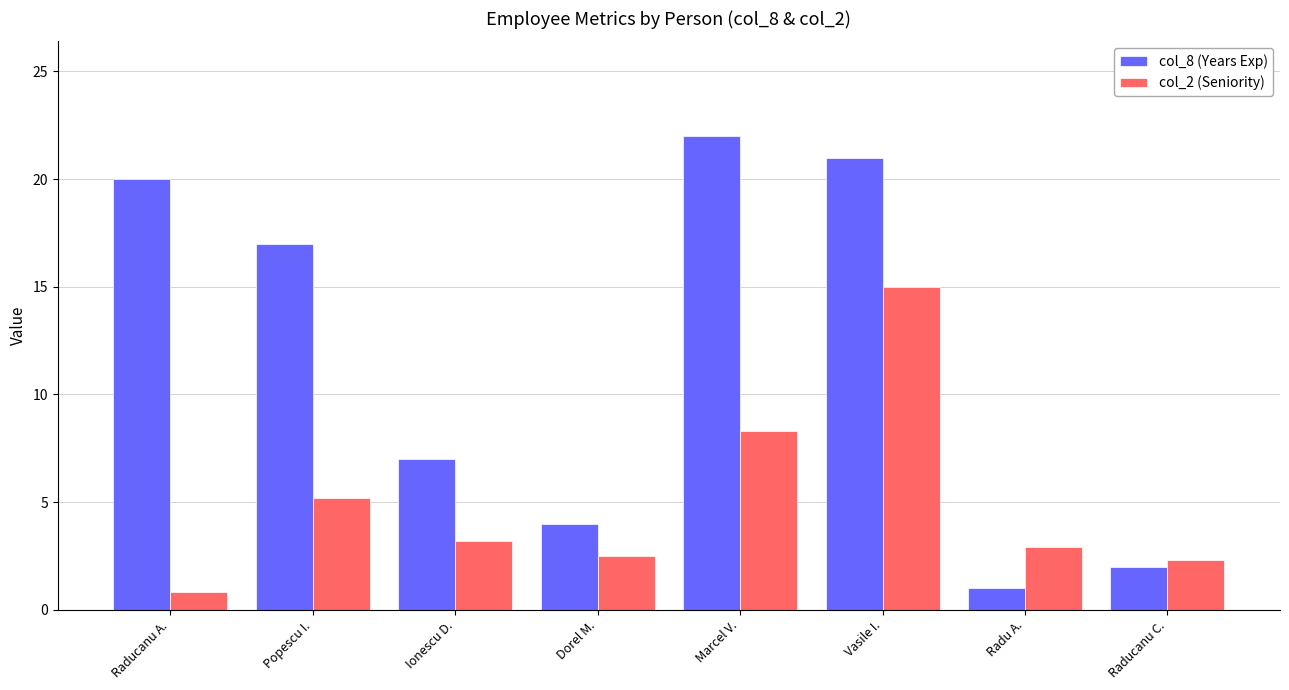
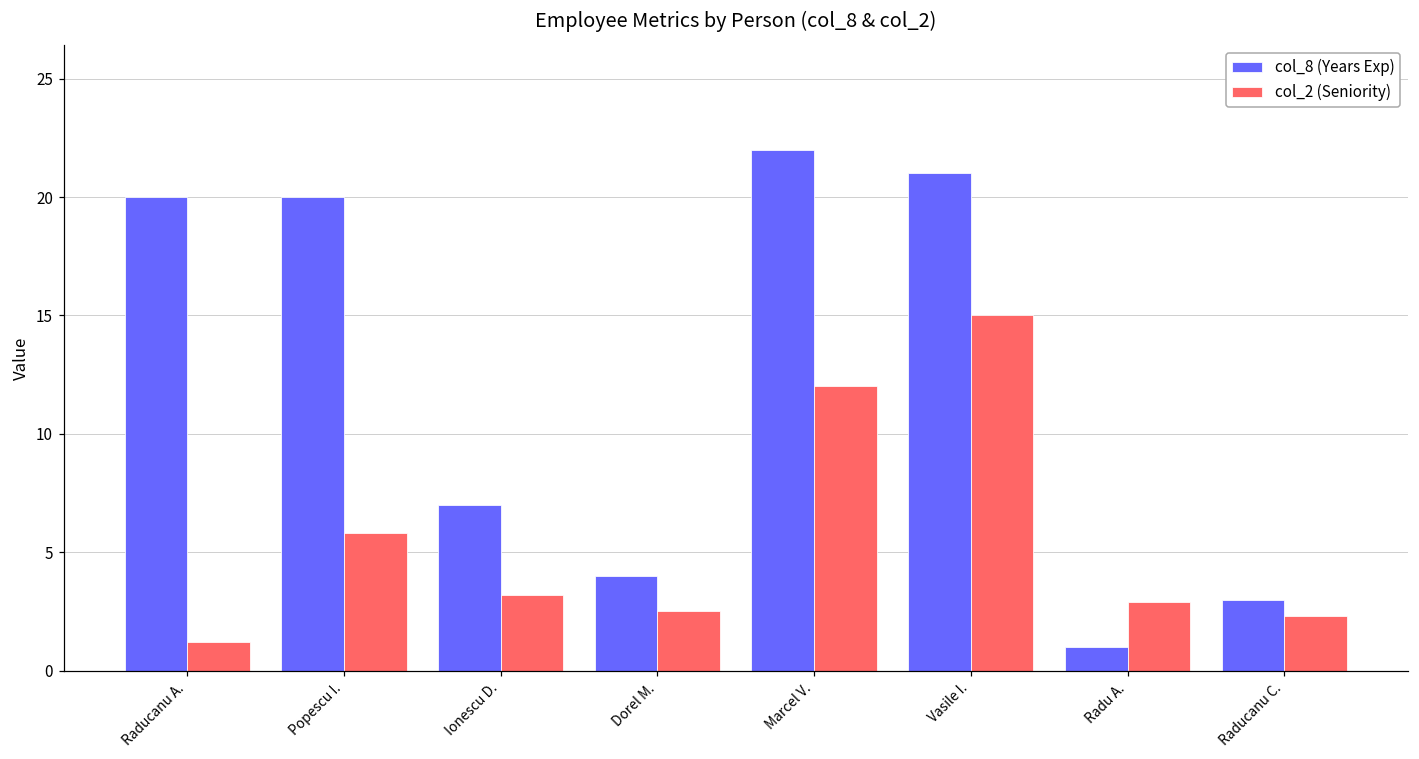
col_2 (Seniority), Raducanu A.: 0.8 -> 1.2
col_8 (Years Exp), Popescu I.: 17 -> 20
col_2 (Seniority), Popescu I.: 5.2 -> 5.8
col_2 (Seniority), Marcel V.: 8.3 -> 12.0
col_8 (Years Exp), Raducanu C.: 2 -> 3
